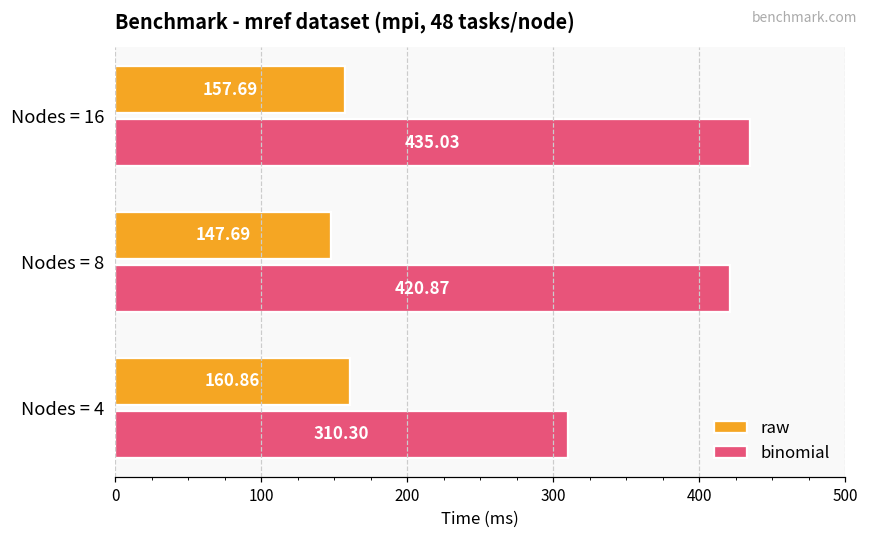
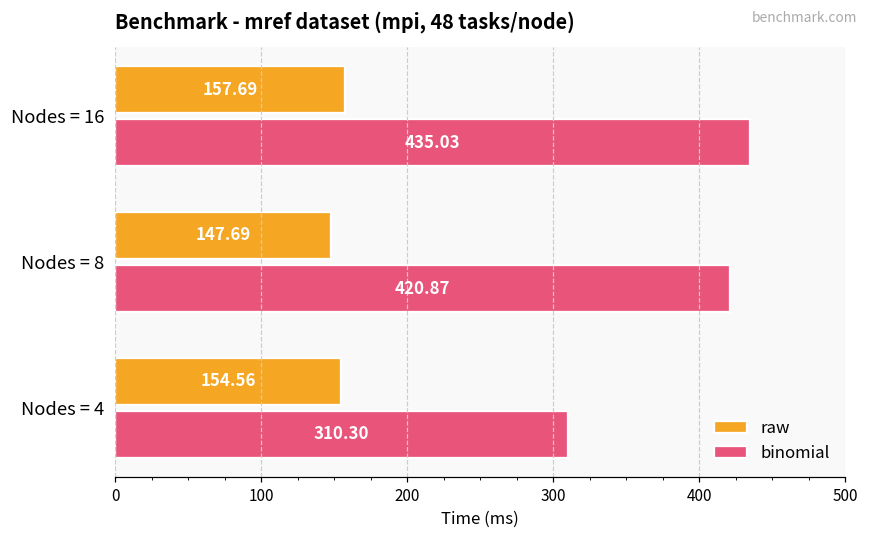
raw, Nodes = 4: 160.86 -> 154.56
